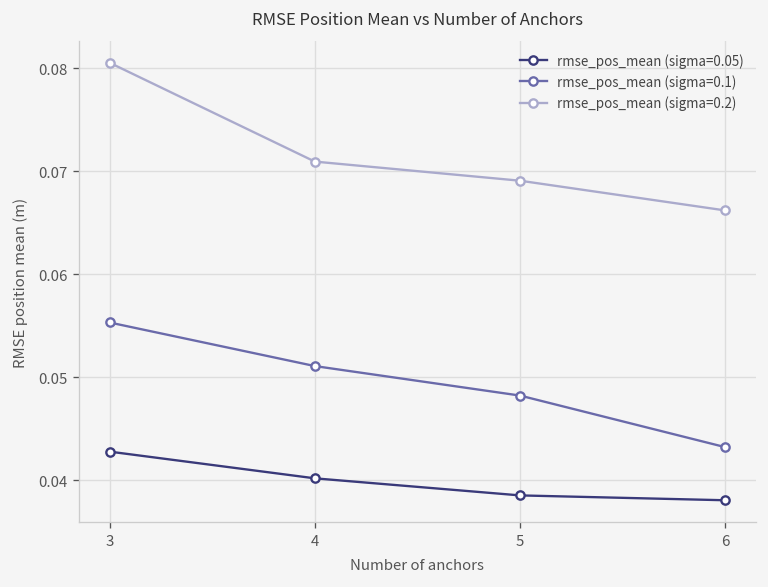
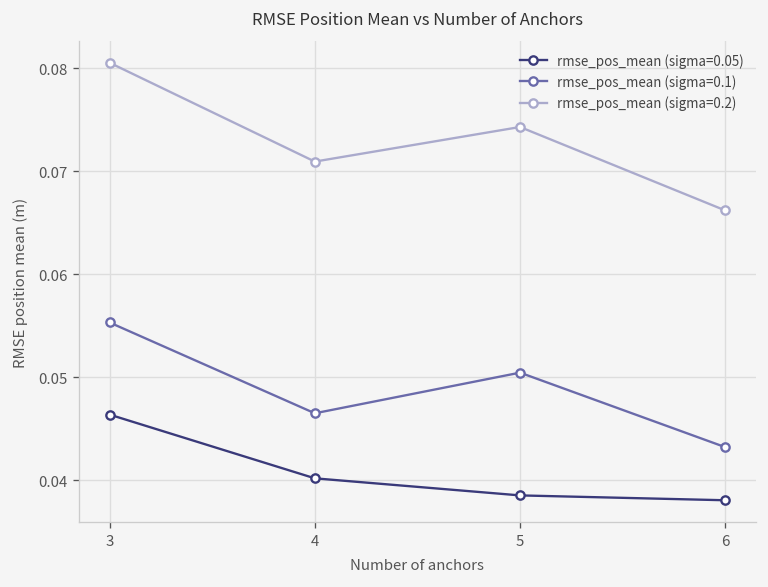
rmse_pos_mean (sigma=0.05), 3: 0.043 -> 0.046
rmse_pos_mean (sigma=0.1), 4: 0.051 -> 0.047
rmse_pos_mean (sigma=0.1), 5: 0.048 -> 0.050
rmse_pos_mean (sigma=0.2), 5: 0.069 -> 0.074
